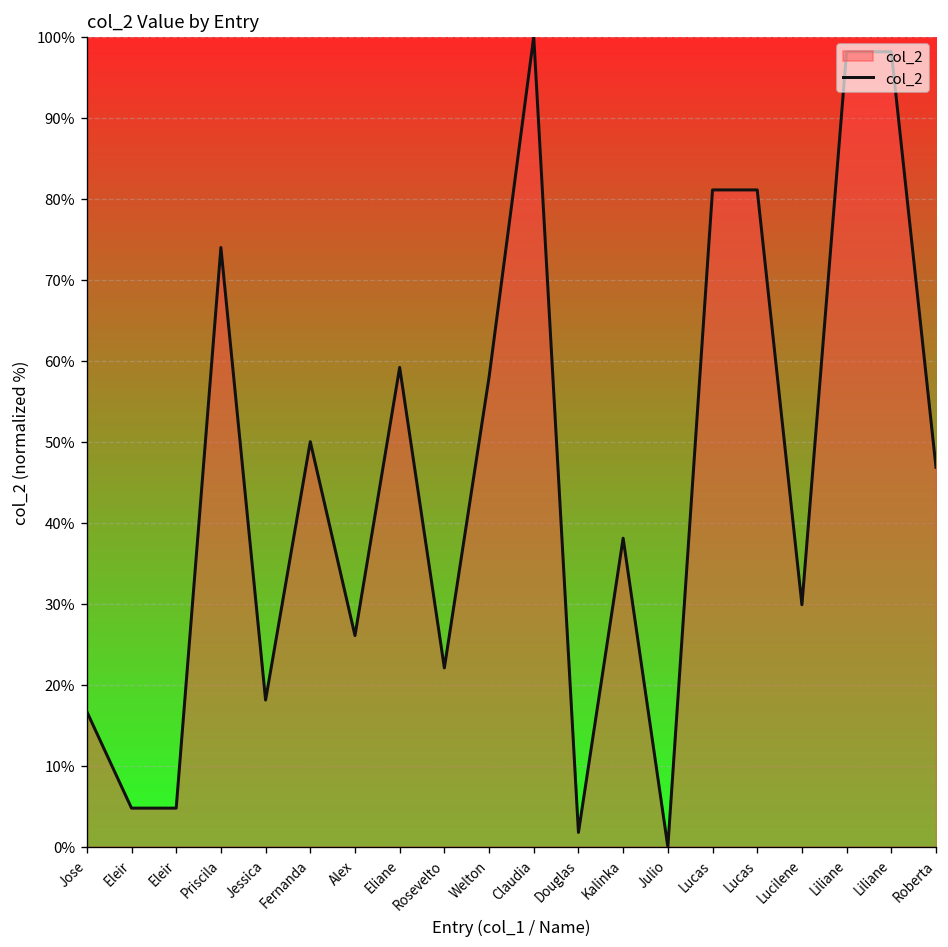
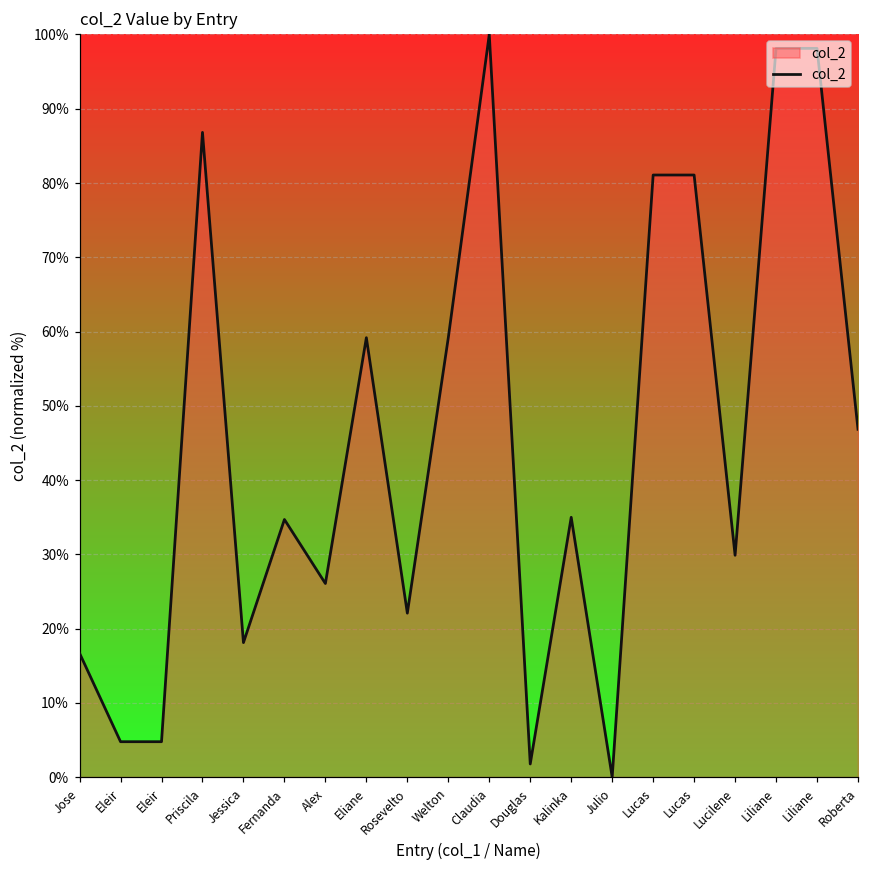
Priscila: 74% -> 87%
Fernanda: 50% -> 35%
Welton: 58% -> 59%
Kalinka: 38% -> 35%
